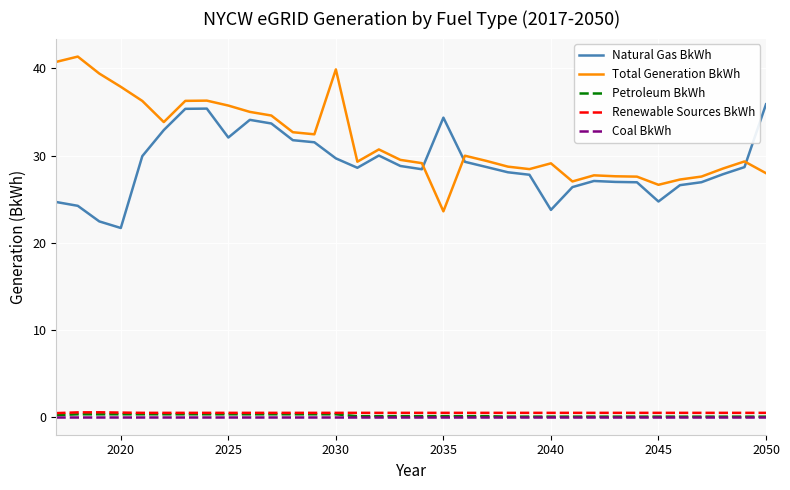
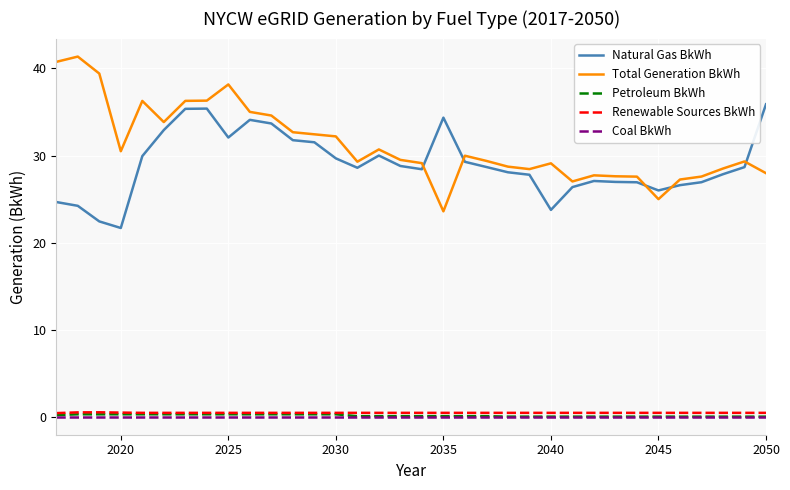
Total Generation BkWh, 2020: 38 -> 30
Total Generation BkWh, 2025: 36 -> 38
Total Generation BkWh, 2030: 40 -> 32
Natural Gas BkWh, 2045: 25 -> 26
Total Generation BkWh, 2045: 27 -> 25
